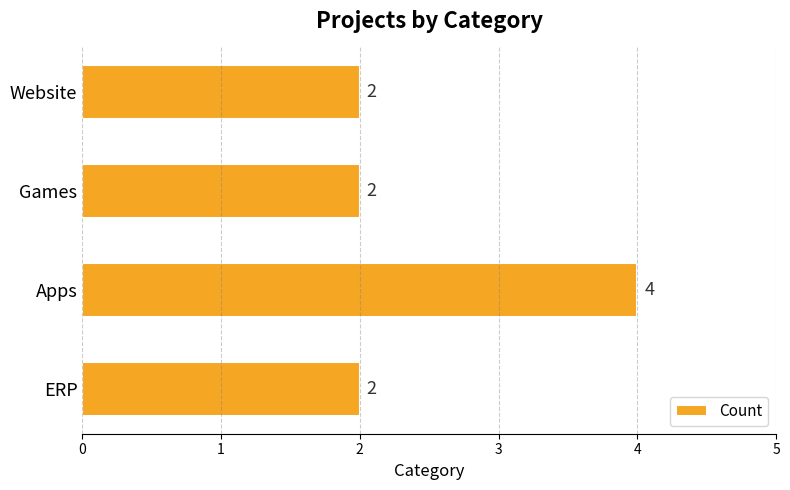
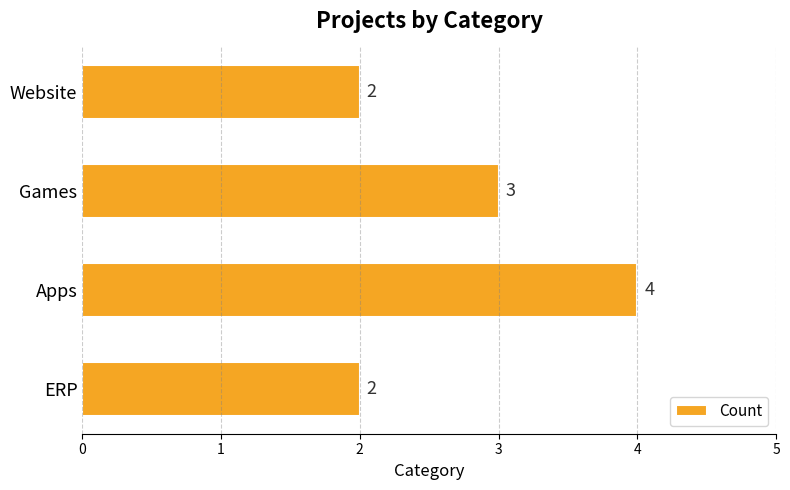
Games: 2 -> 3
